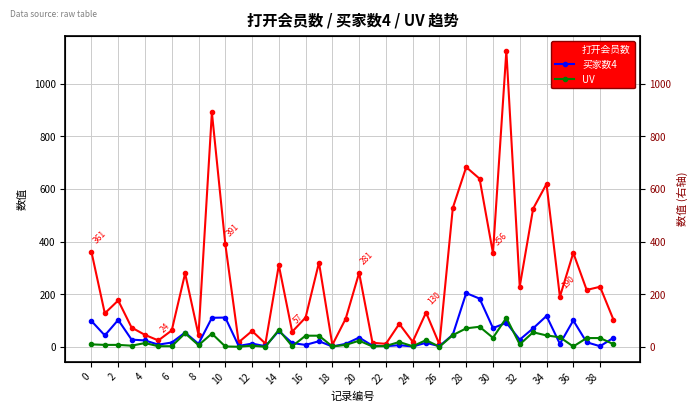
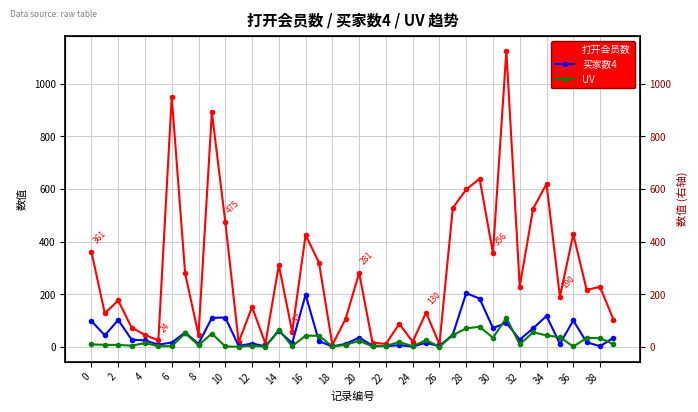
打开会员数, 6: 60 -> 950
打开会员数, 10: 391 -> 475
打开会员数, 12: 60 -> 150
打开会员数, 16: 110 -> 430
买家数4, 16: 10 -> 200
打开会员数, 28: 680 -> 600
打开会员数, 36: 360 -> 430
